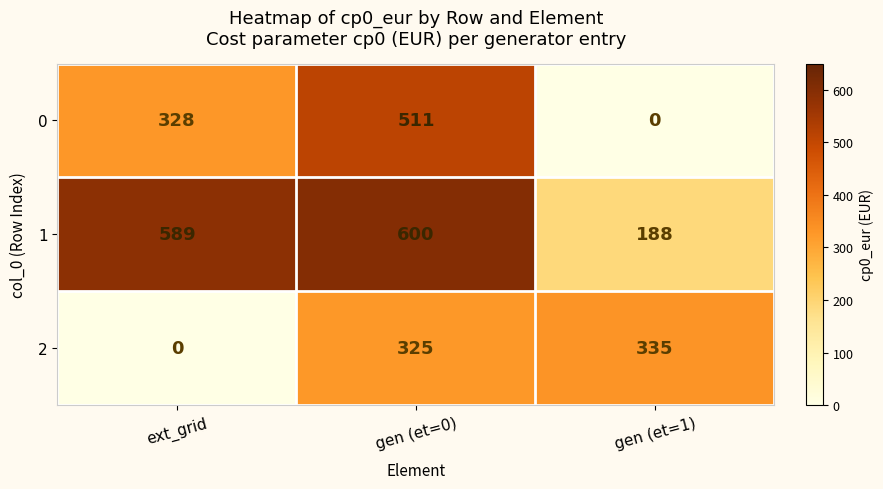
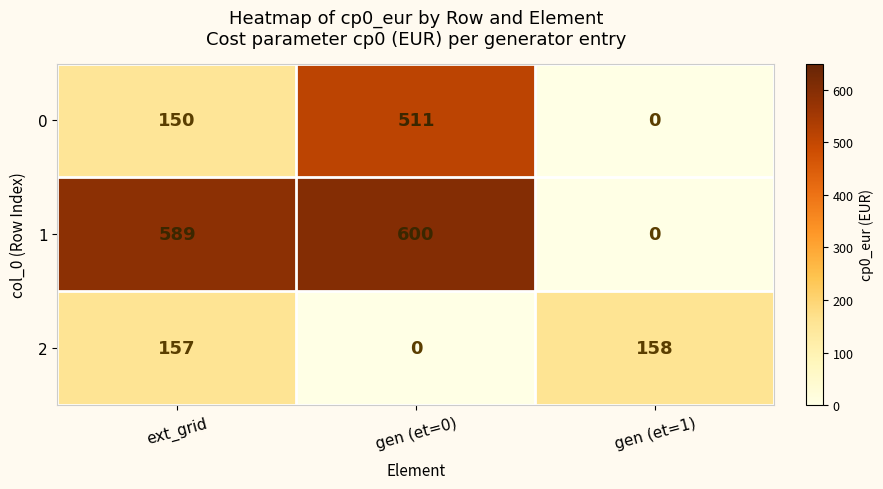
0, ext_grid: 328 -> 150
1, gen (et=1): 188 -> 0
2, ext_grid: 0 -> 157
2, gen (et=0): 325 -> 0
2, gen (et=1): 335 -> 158
